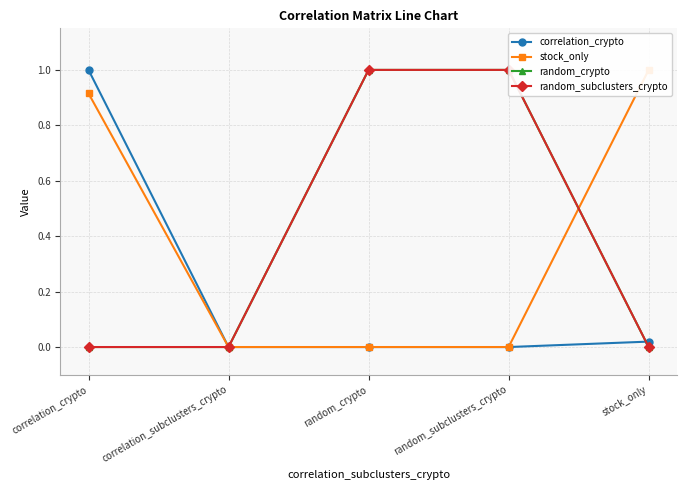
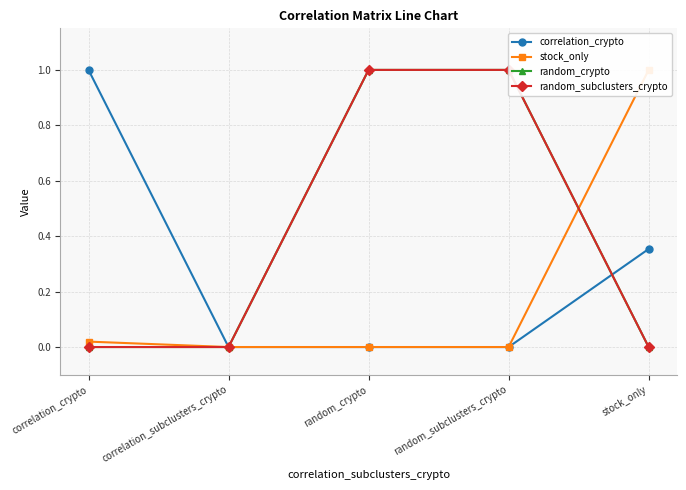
stock_only, correlation_crypto: 0.92 -> 0.02
correlation_crypto, stock_only: 0.02 -> 0.35
